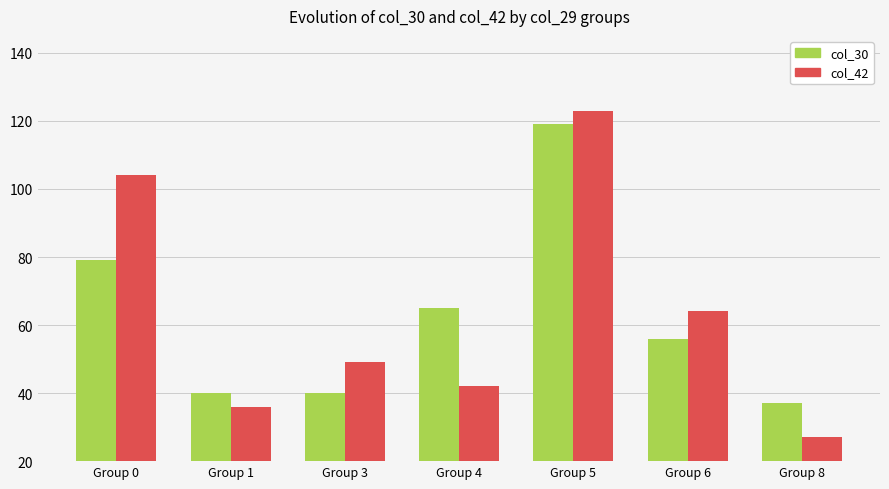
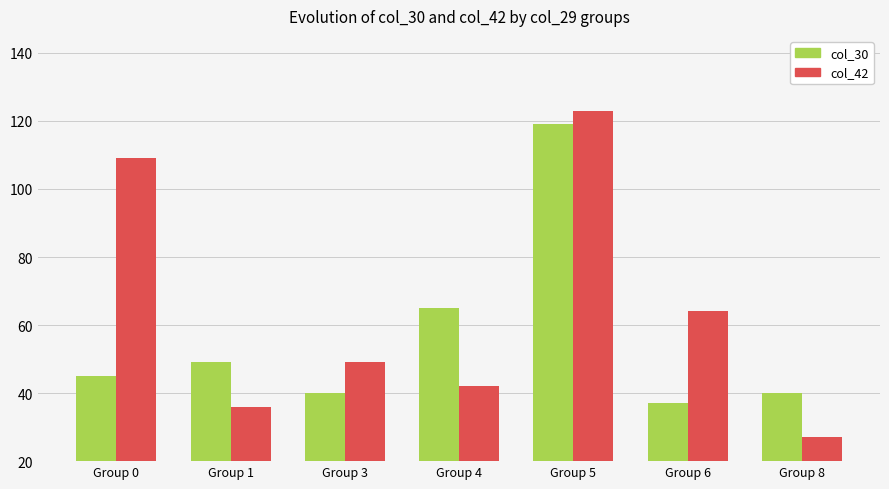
col_30, Group 0: 79 -> 45
col_42, Group 0: 104 -> 109
col_30, Group 1: 40 -> 49
col_30, Group 6: 56 -> 37
col_30, Group 8: 37 -> 40
